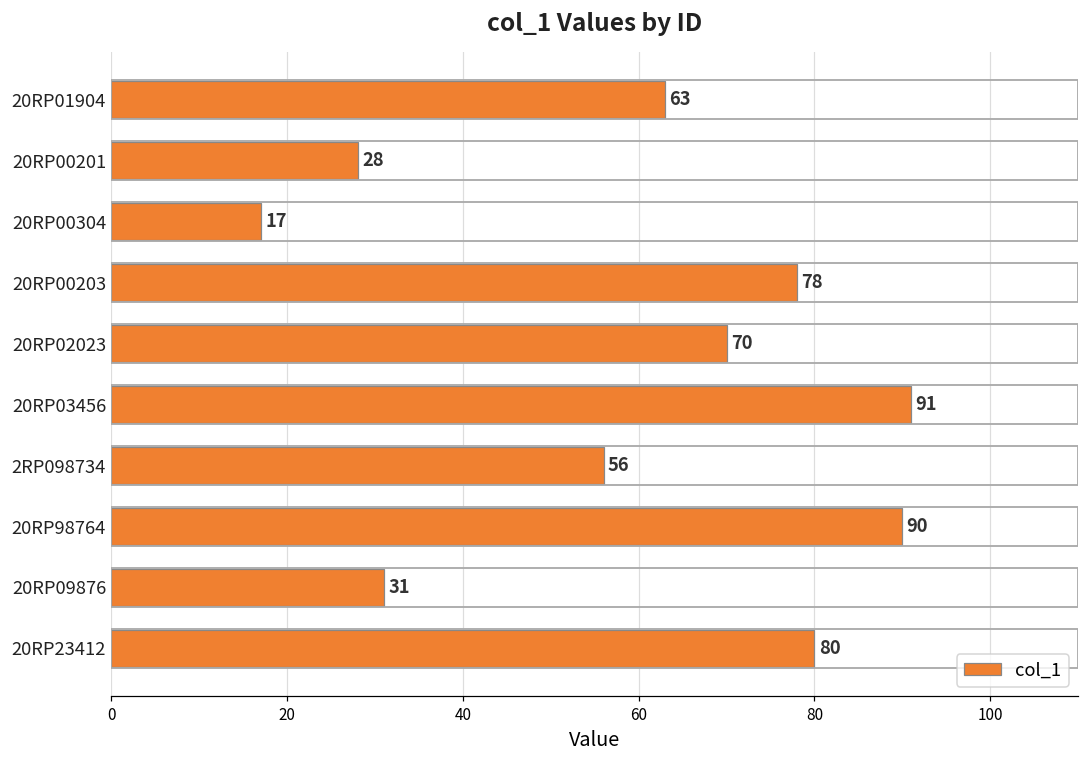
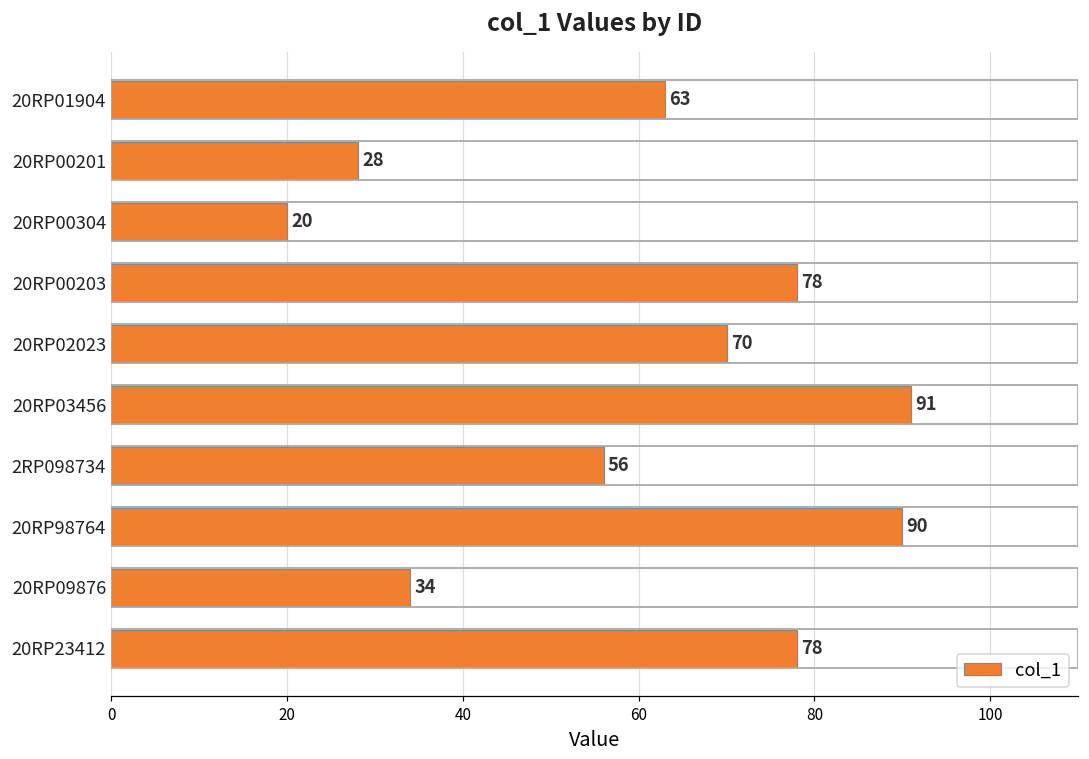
20RP00304: 17 -> 20
20RP09876: 31 -> 34
20RP23412: 80 -> 78
